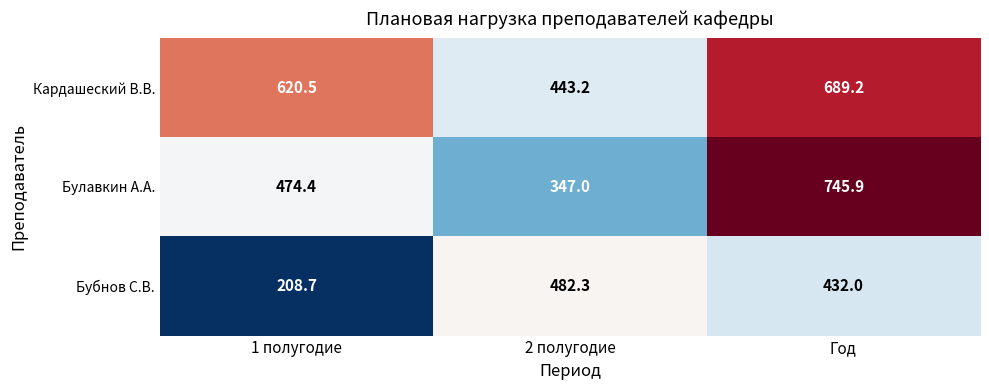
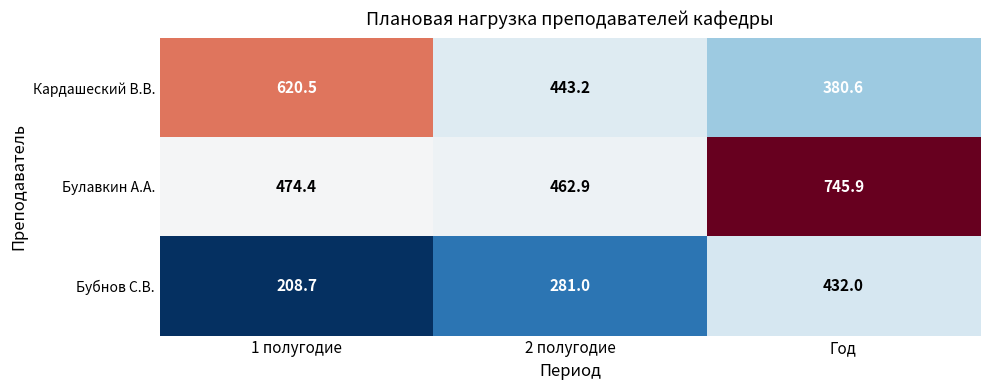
Кардашеский В.В., Год: 689.2 -> 380.6
Булавкин А.А., 2 полугодие: 347.0 -> 462.9
Бубнов С.В., 2 полугодие: 482.3 -> 281.0
